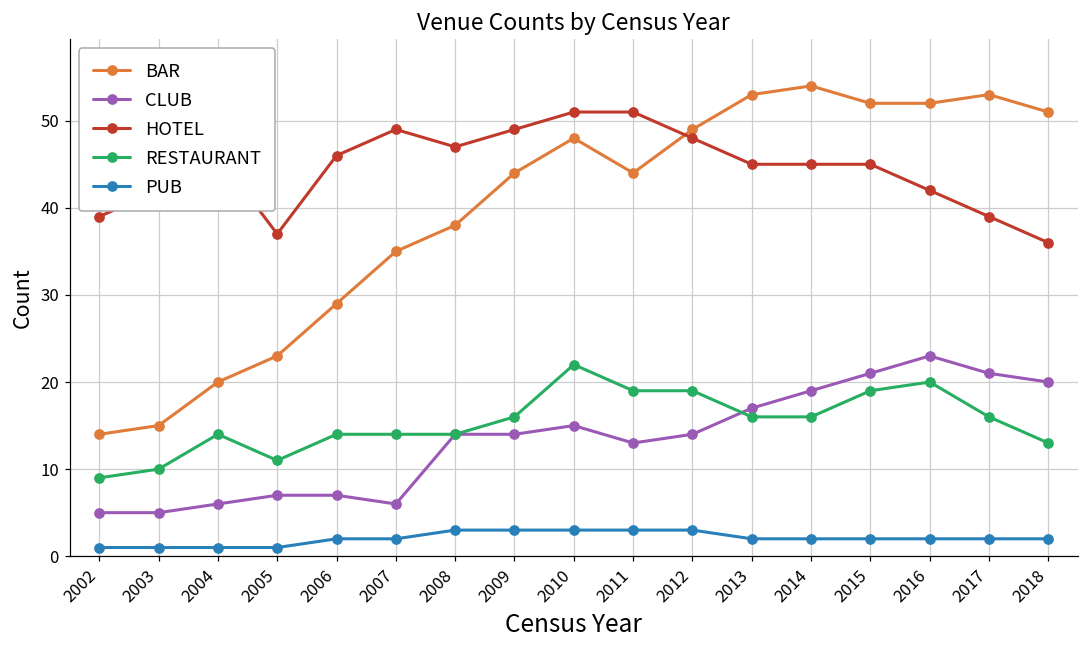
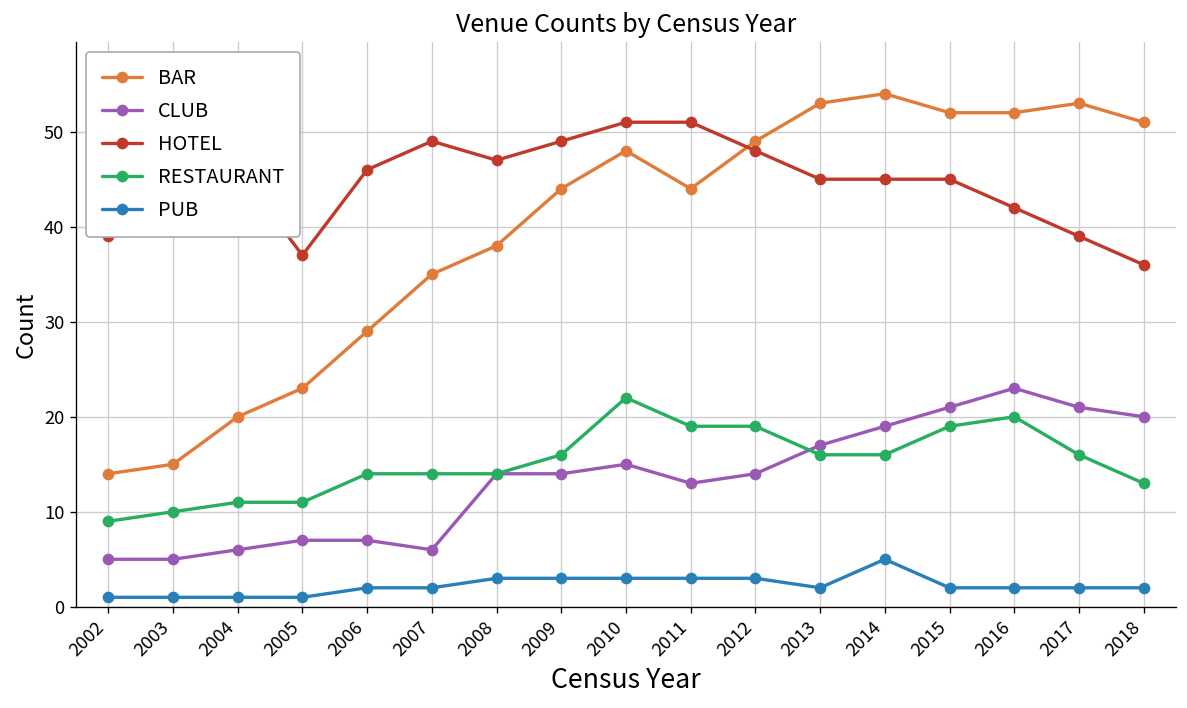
RESTAURANT, 2004: 14 -> 11
PUB, 2014: 2 -> 5
